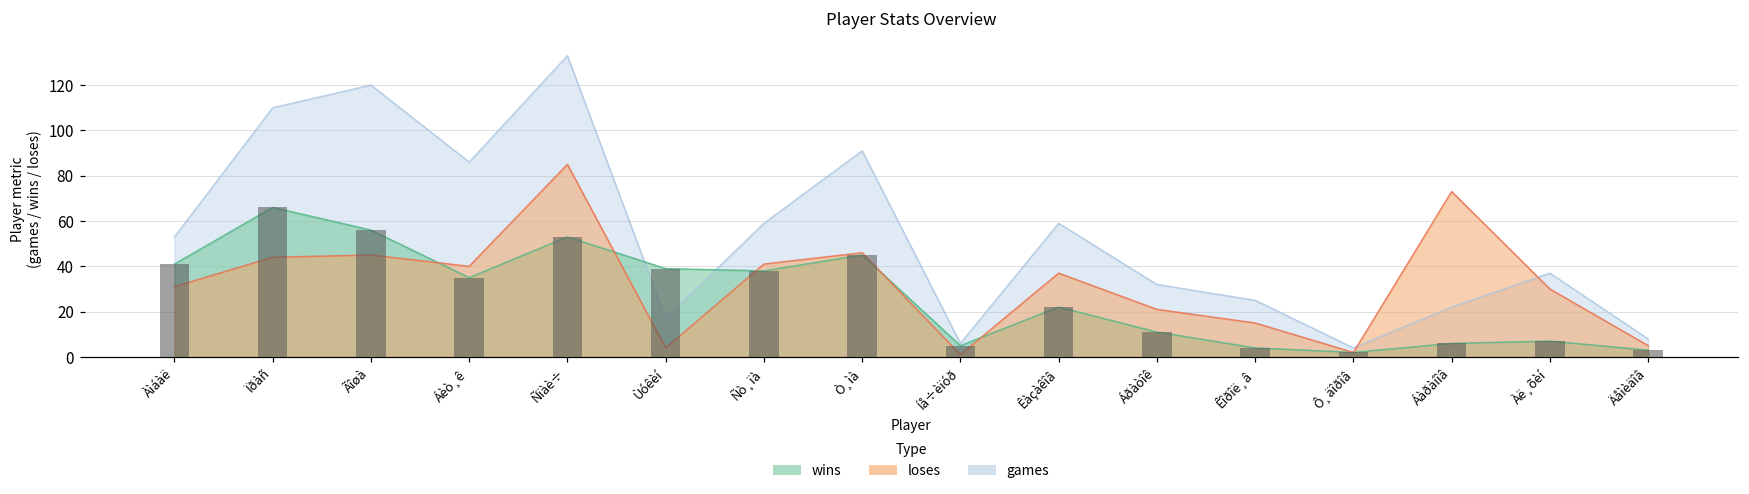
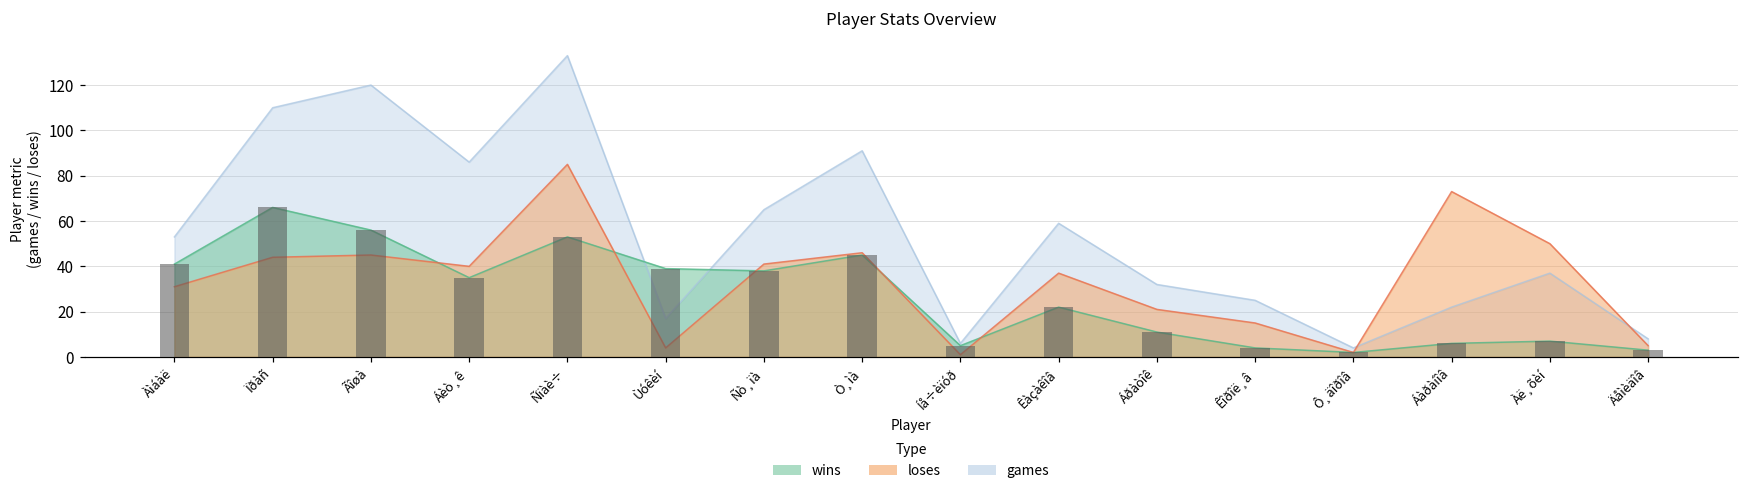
games, Ñò¸ïà: 59 -> 65
loses, Àë¸õèí: 30 -> 50
